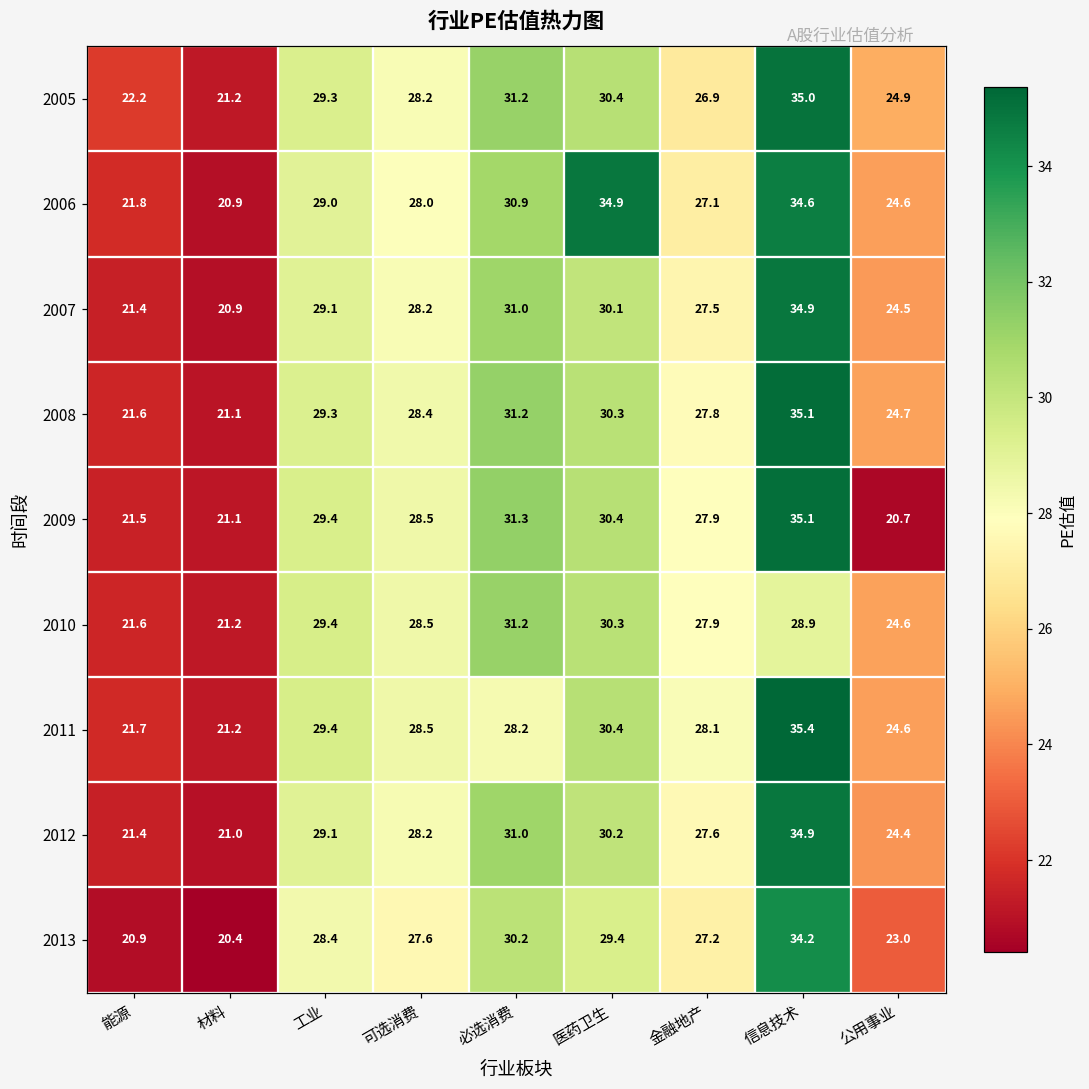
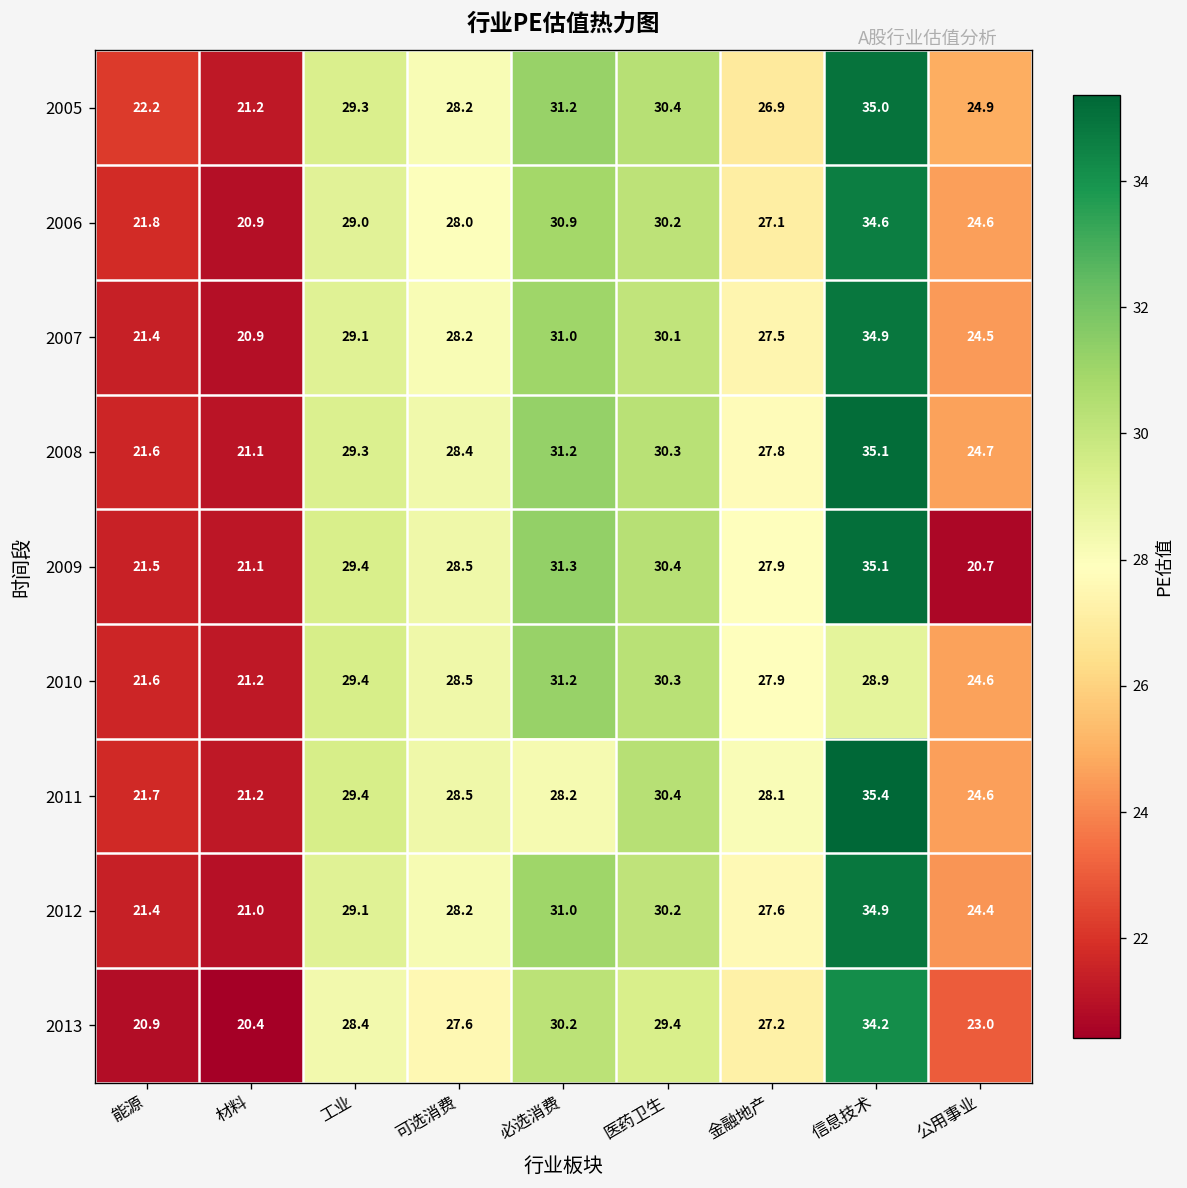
2006, 医药卫生: 34.9 -> 30.2
